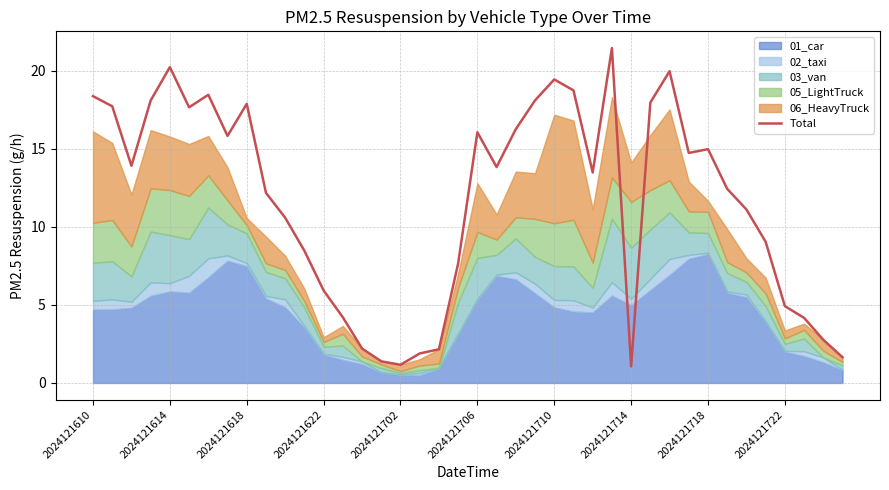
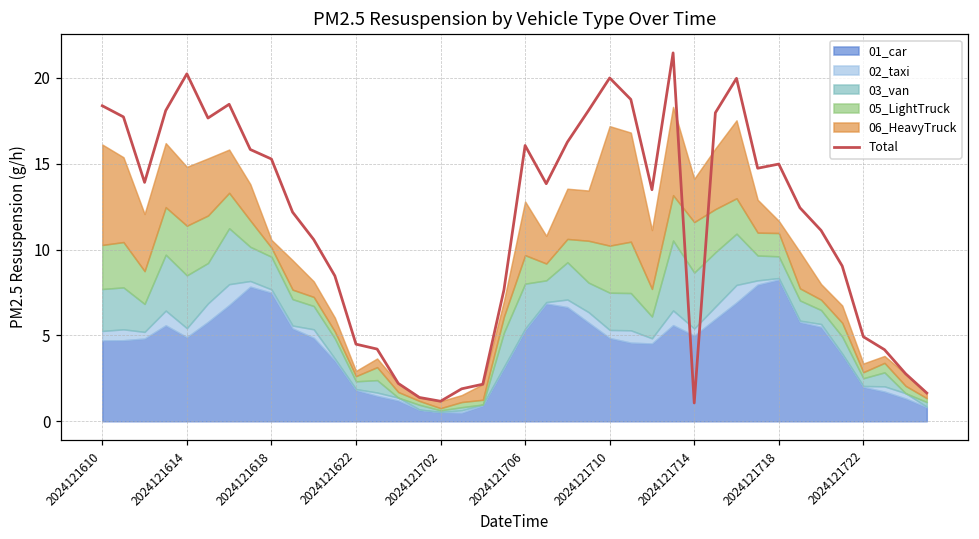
01_car, 2024121614: 5.9 -> 4.9
Total, 2024121618: 17.9 -> 15.3
Total, 2024121622: 5.9 -> 4.5
Total, 2024121710: 19.5 -> 20.0
